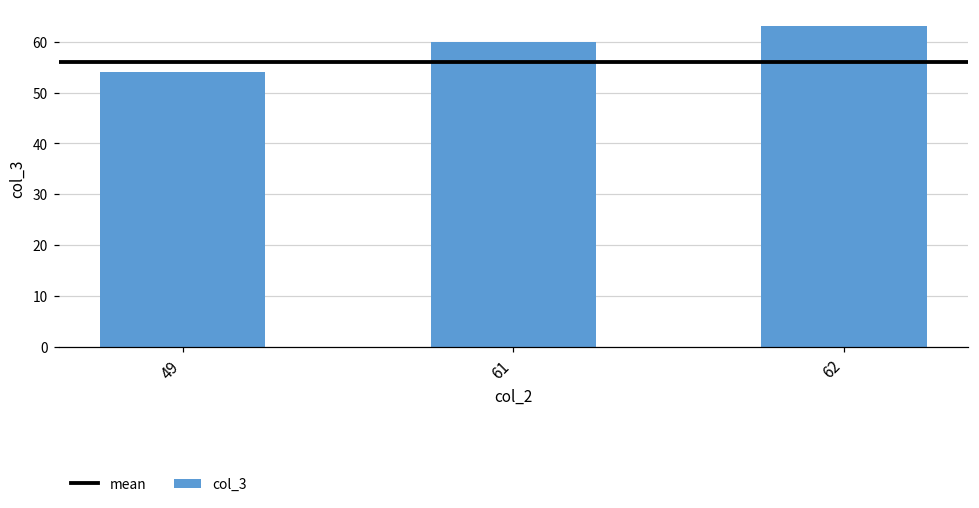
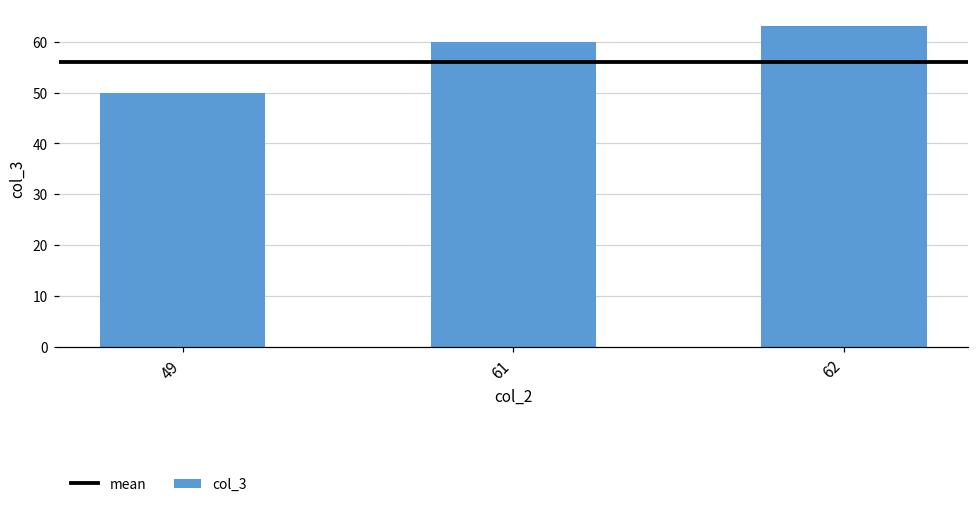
49: 54 -> 50
